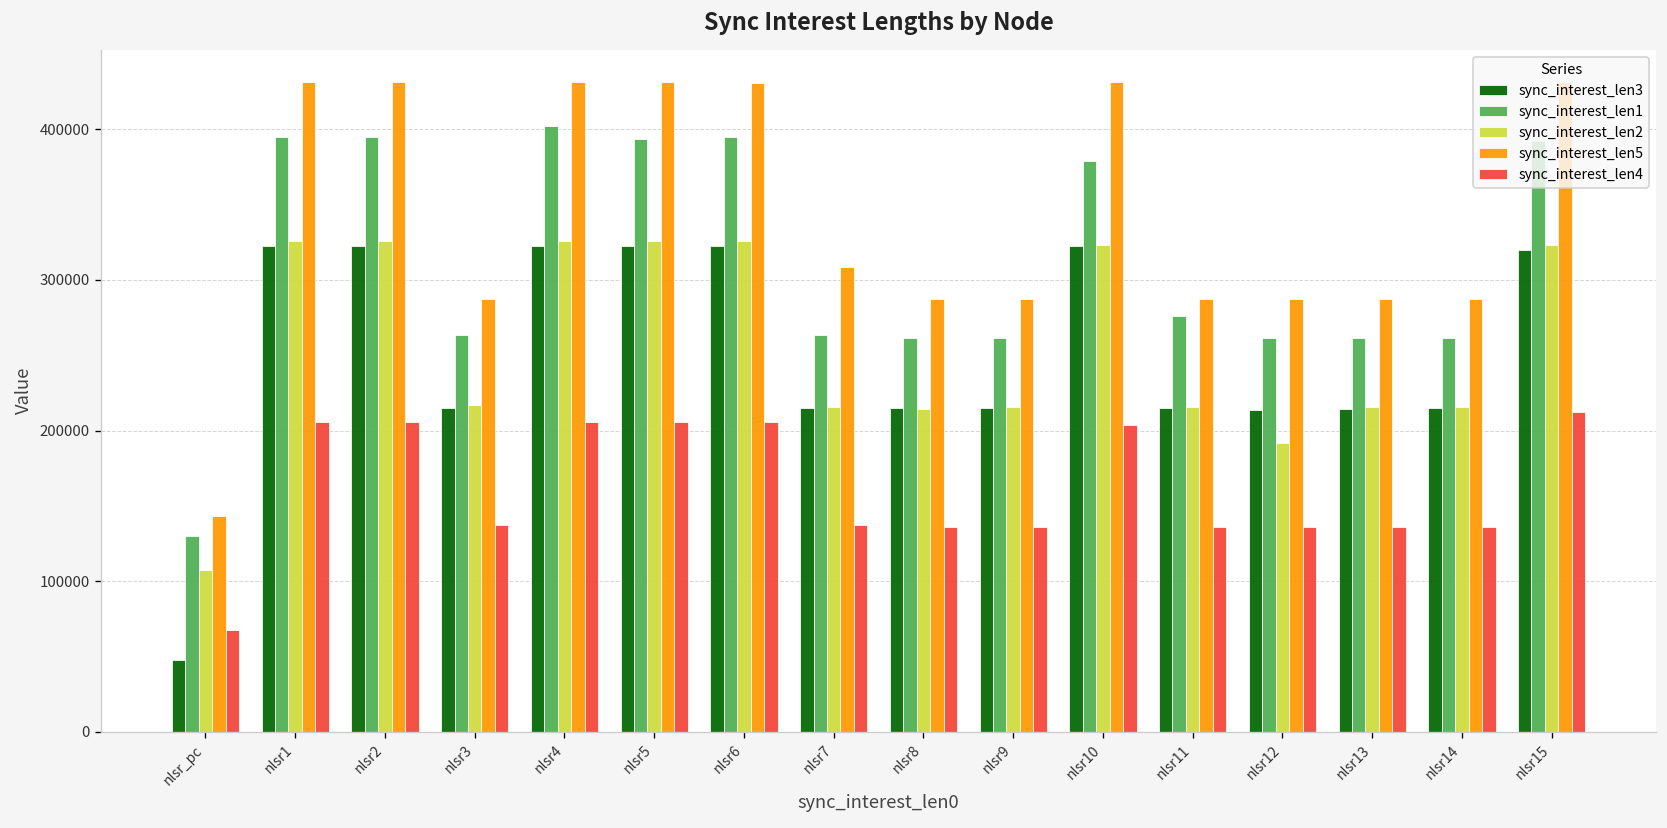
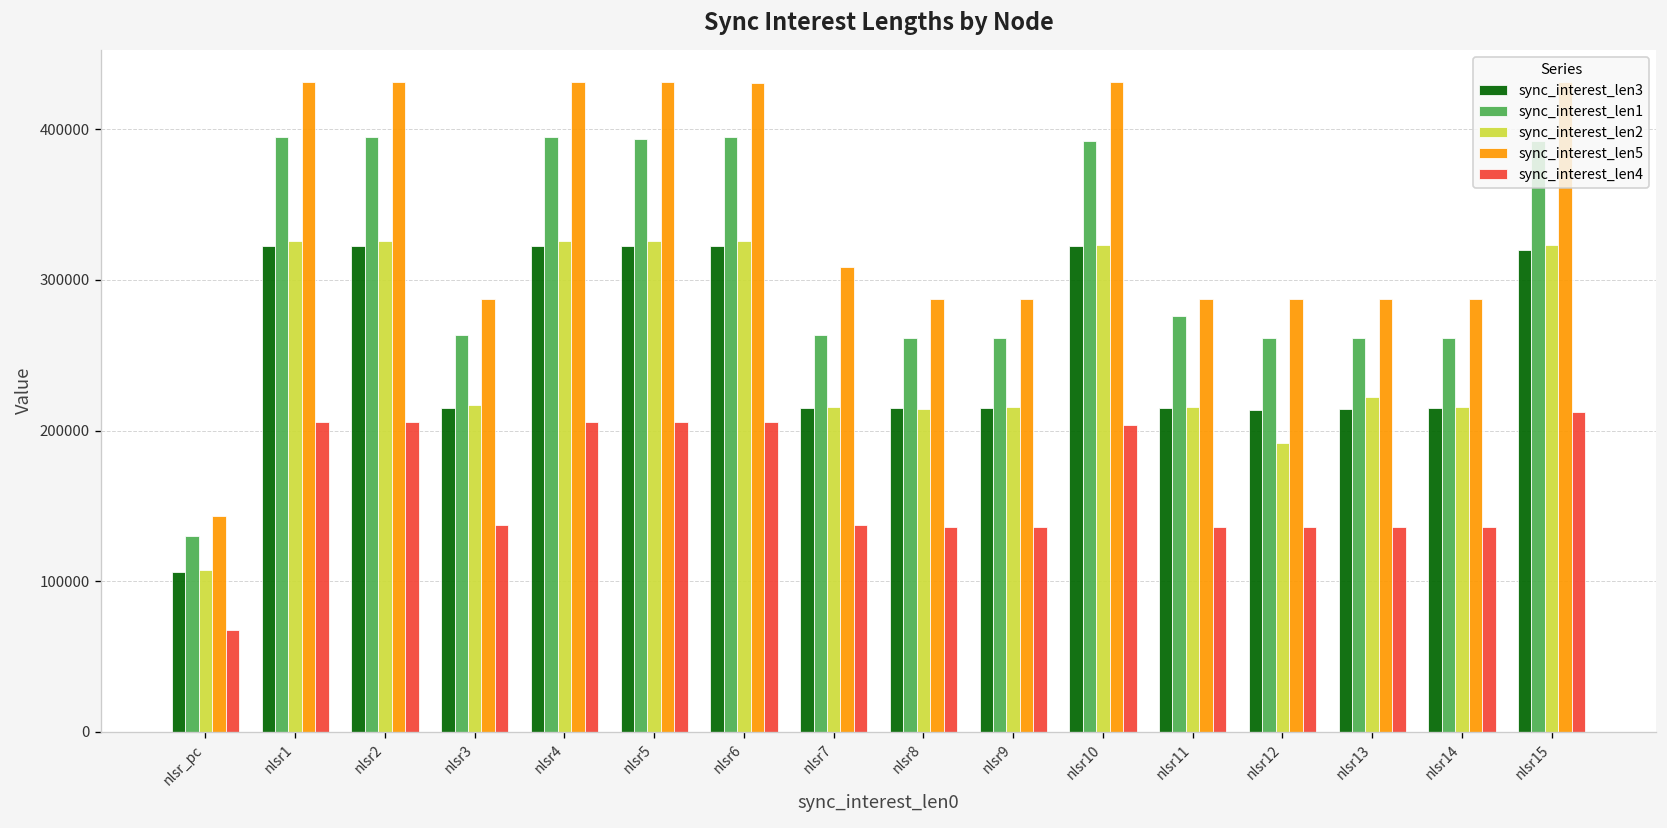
sync_interest_len3, nlsr_pc: 48000 -> 106000
sync_interest_len1, nlsr4: 403000 -> 395000
sync_interest_len1, nlsr10: 379000 -> 393000
sync_interest_len2, nlsr13: 216000 -> 222000
